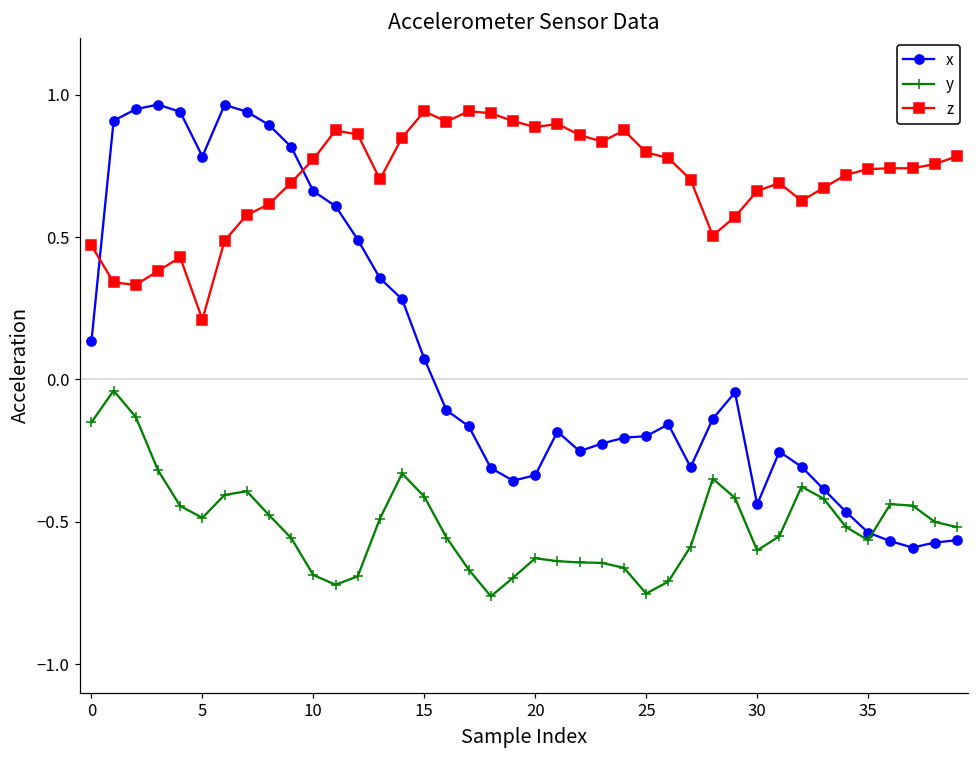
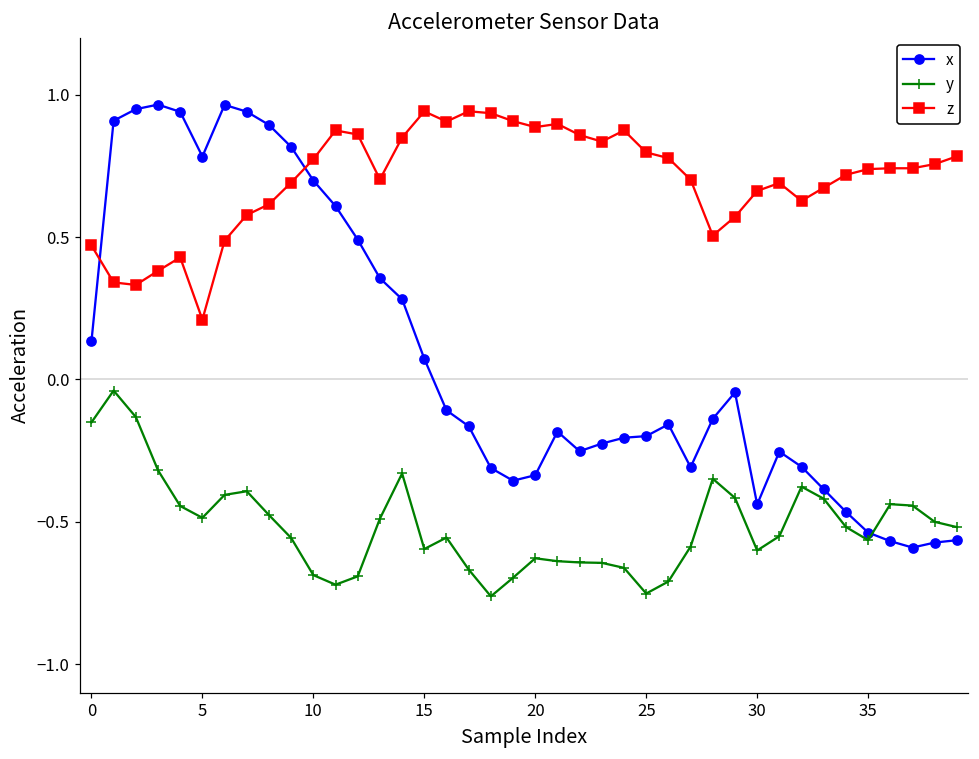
x, 10: 0.66 -> 0.70
y, 15: -0.41 -> -0.60
